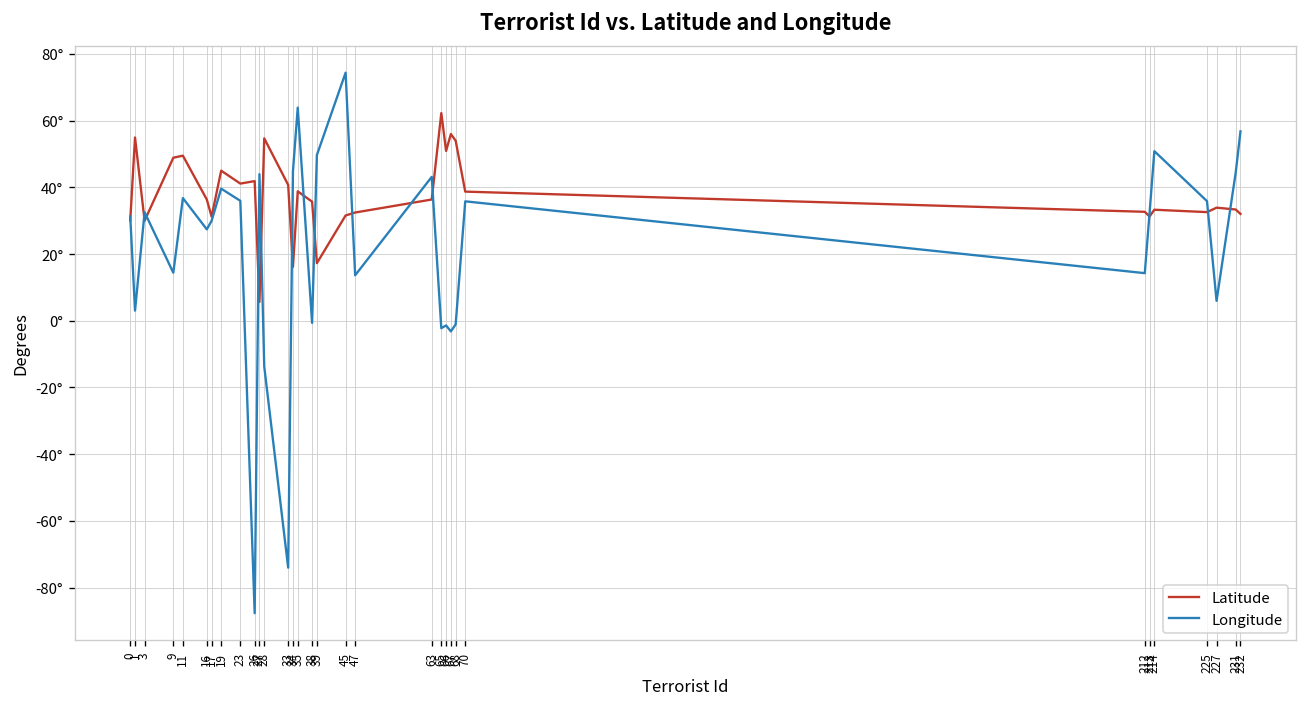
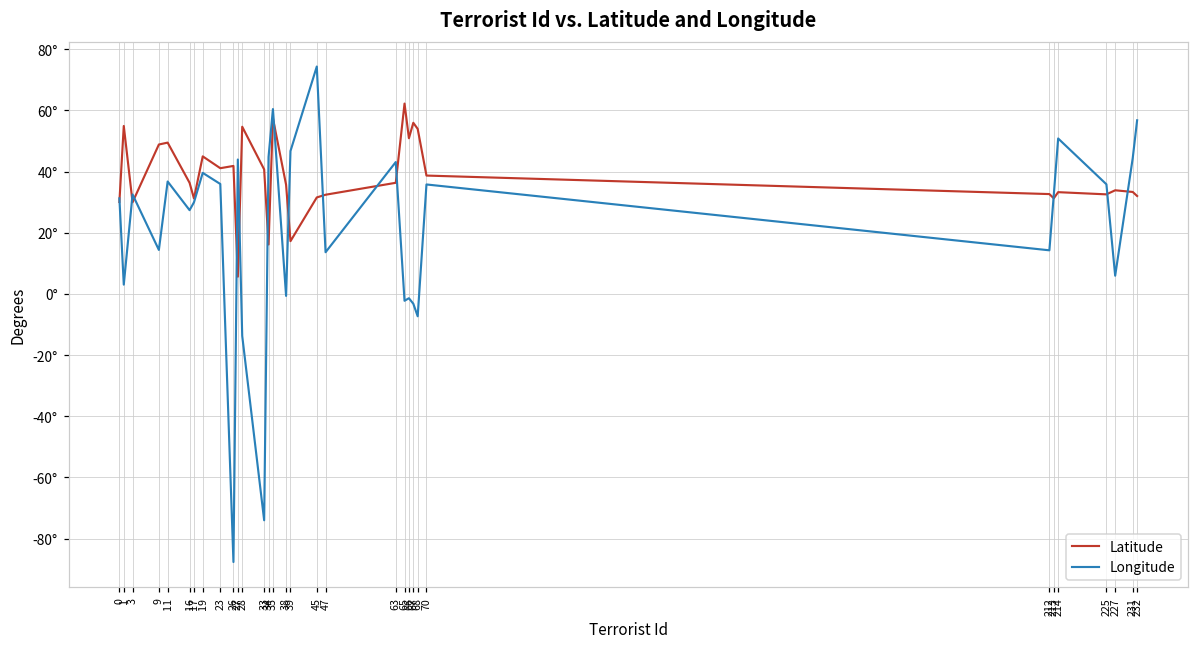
Latitude, 35: 39° -> 57°
Longitude, 35: 64° -> 60°
Longitude, 39: 50° -> 47°
Longitude, 68: -1° -> -7°
